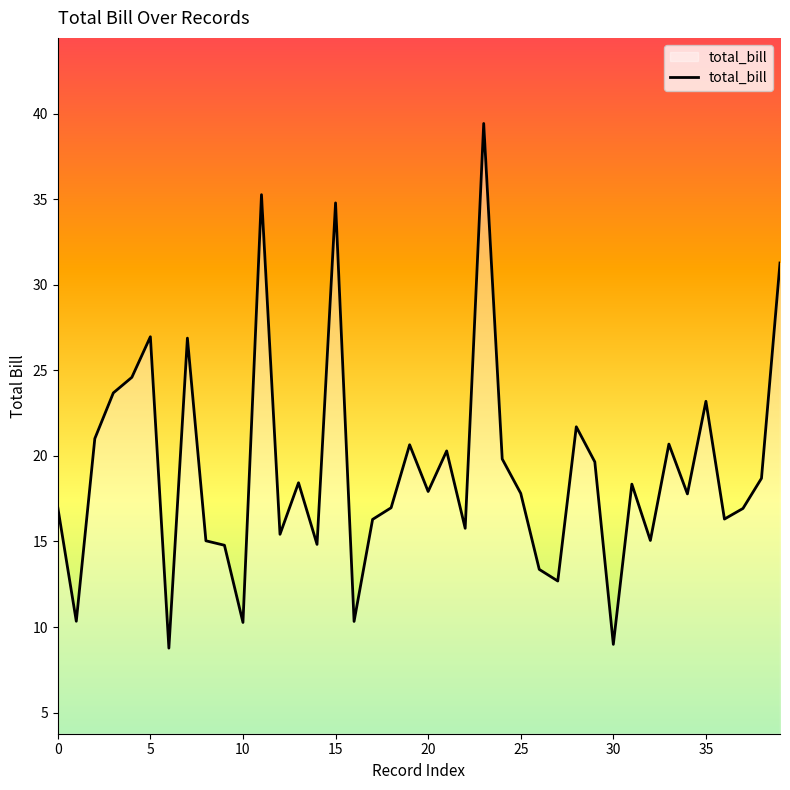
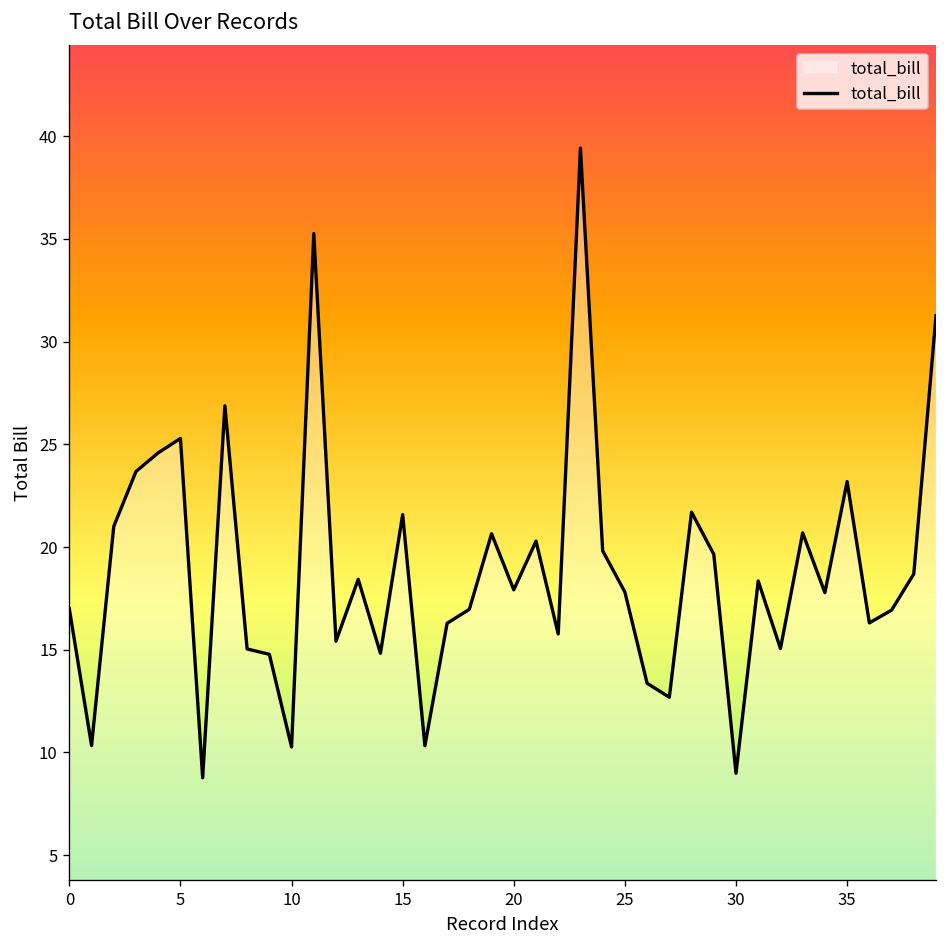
5: 27.0 -> 25.3
15: 34.8 -> 21.6
